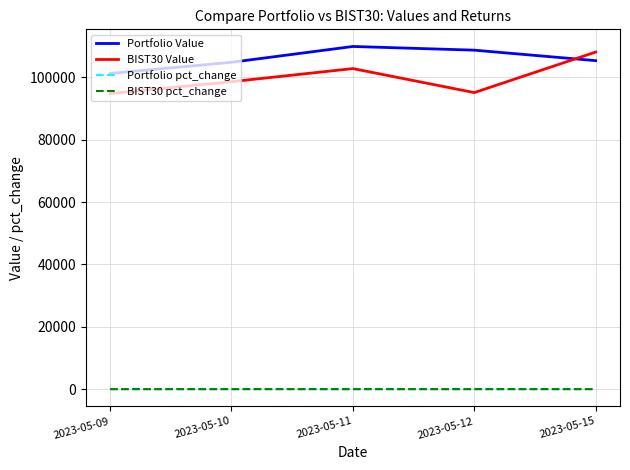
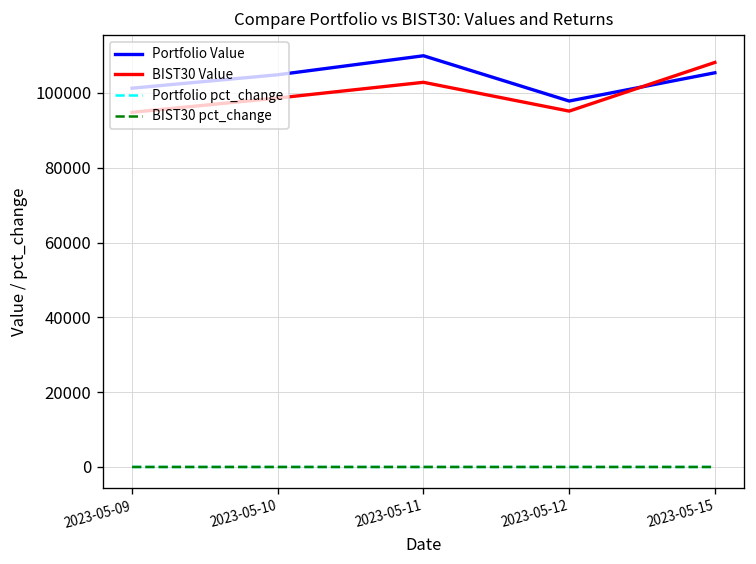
Portfolio Value, 2023-05-12: 109000 -> 98000
